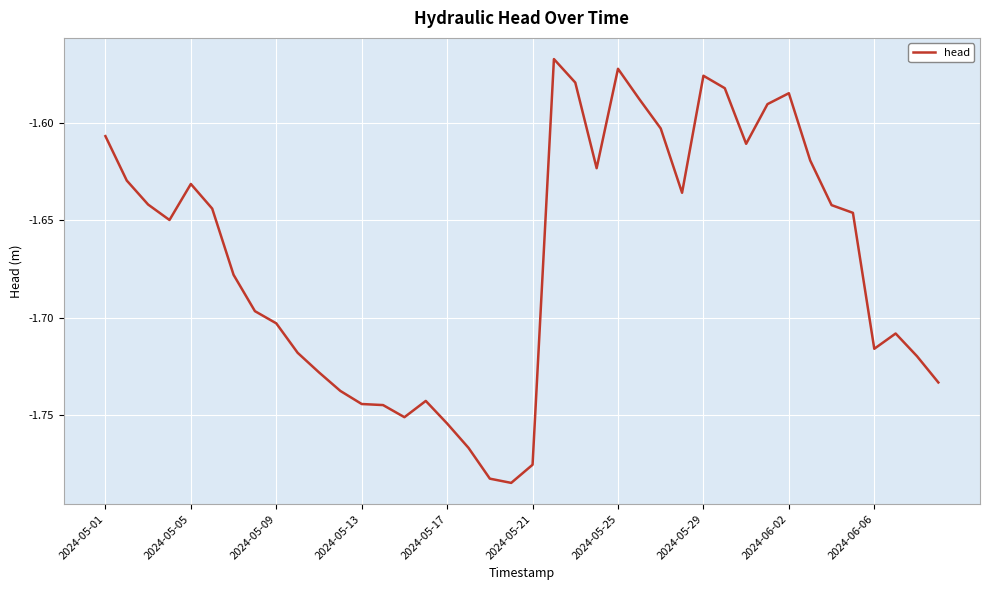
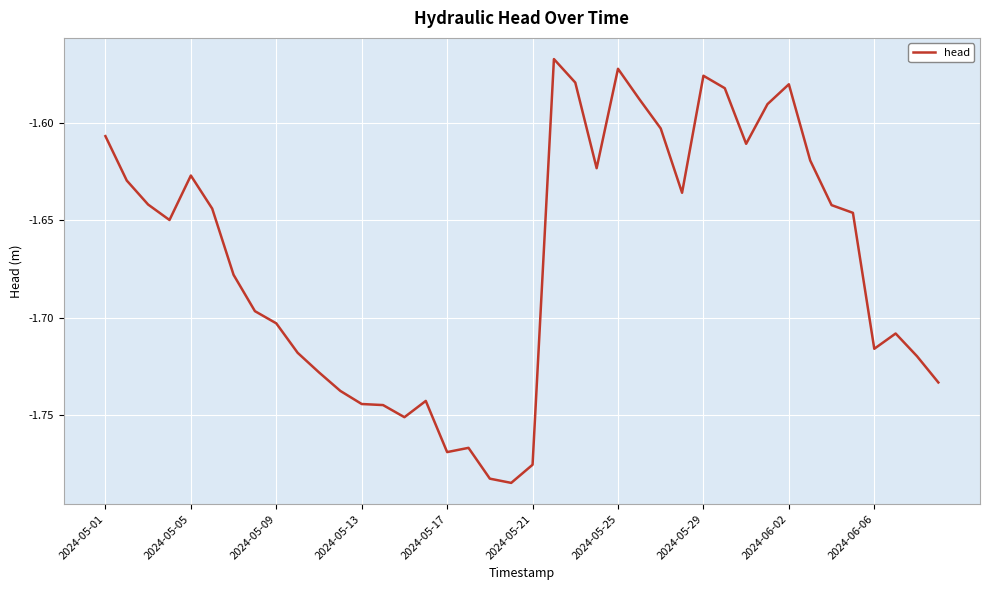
2024-05-05: -1.631 -> -1.627
2024-05-17: -1.754 -> -1.769
2024-06-02: -1.585 -> -1.580
